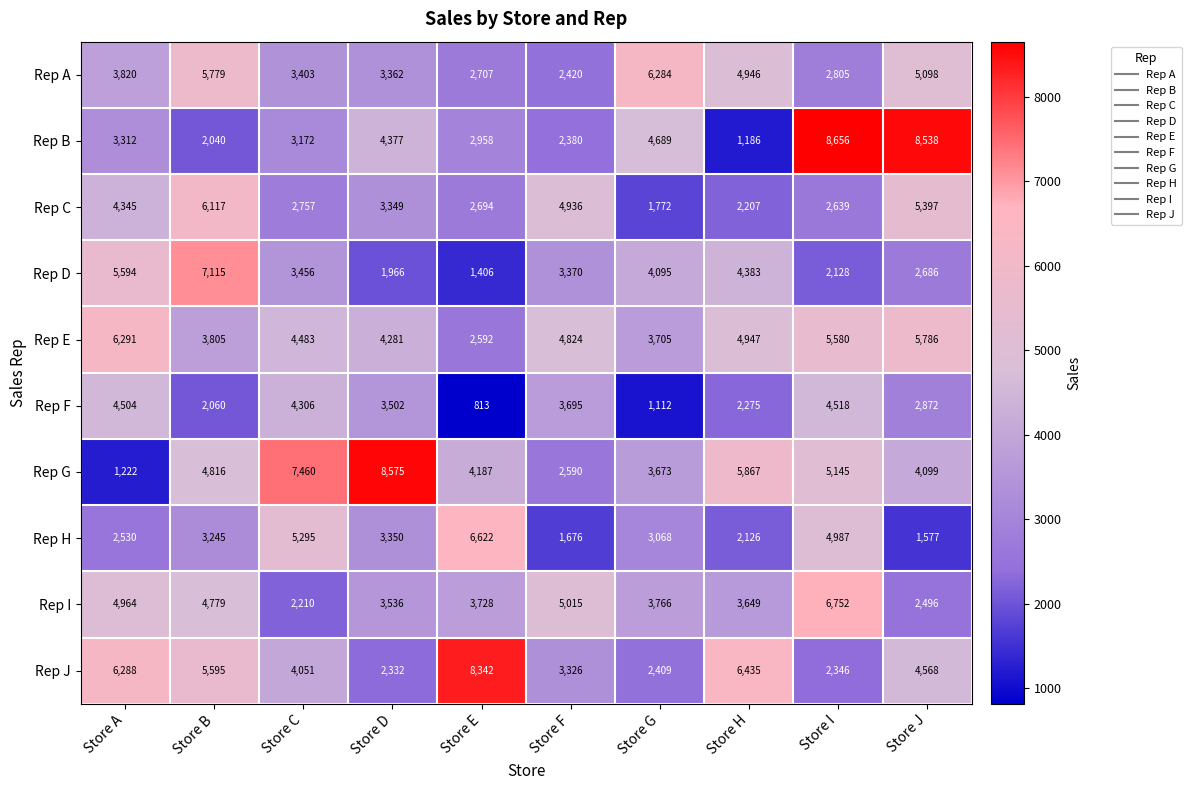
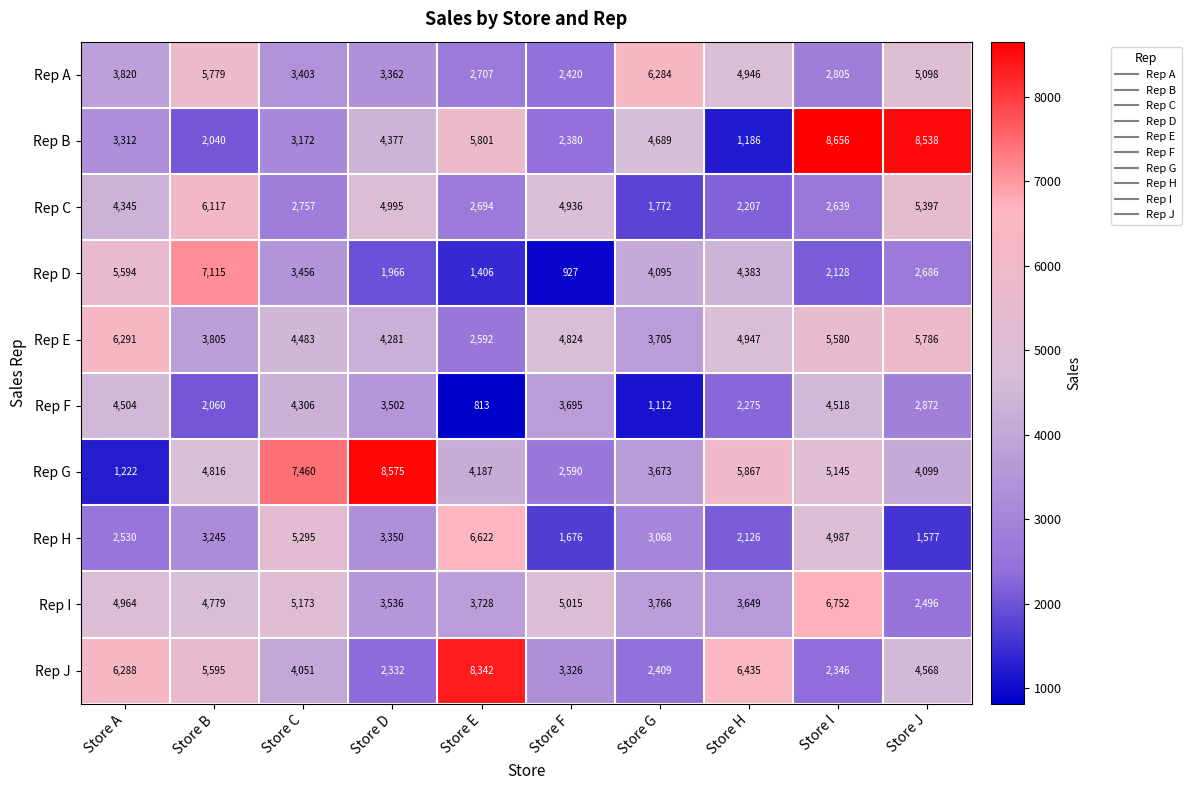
Rep B, Store E: 2,958 -> 5,801
Rep C, Store D: 3,349 -> 4,995
Rep D, Store F: 3,370 -> 927
Rep I, Store C: 2,210 -> 5,173
